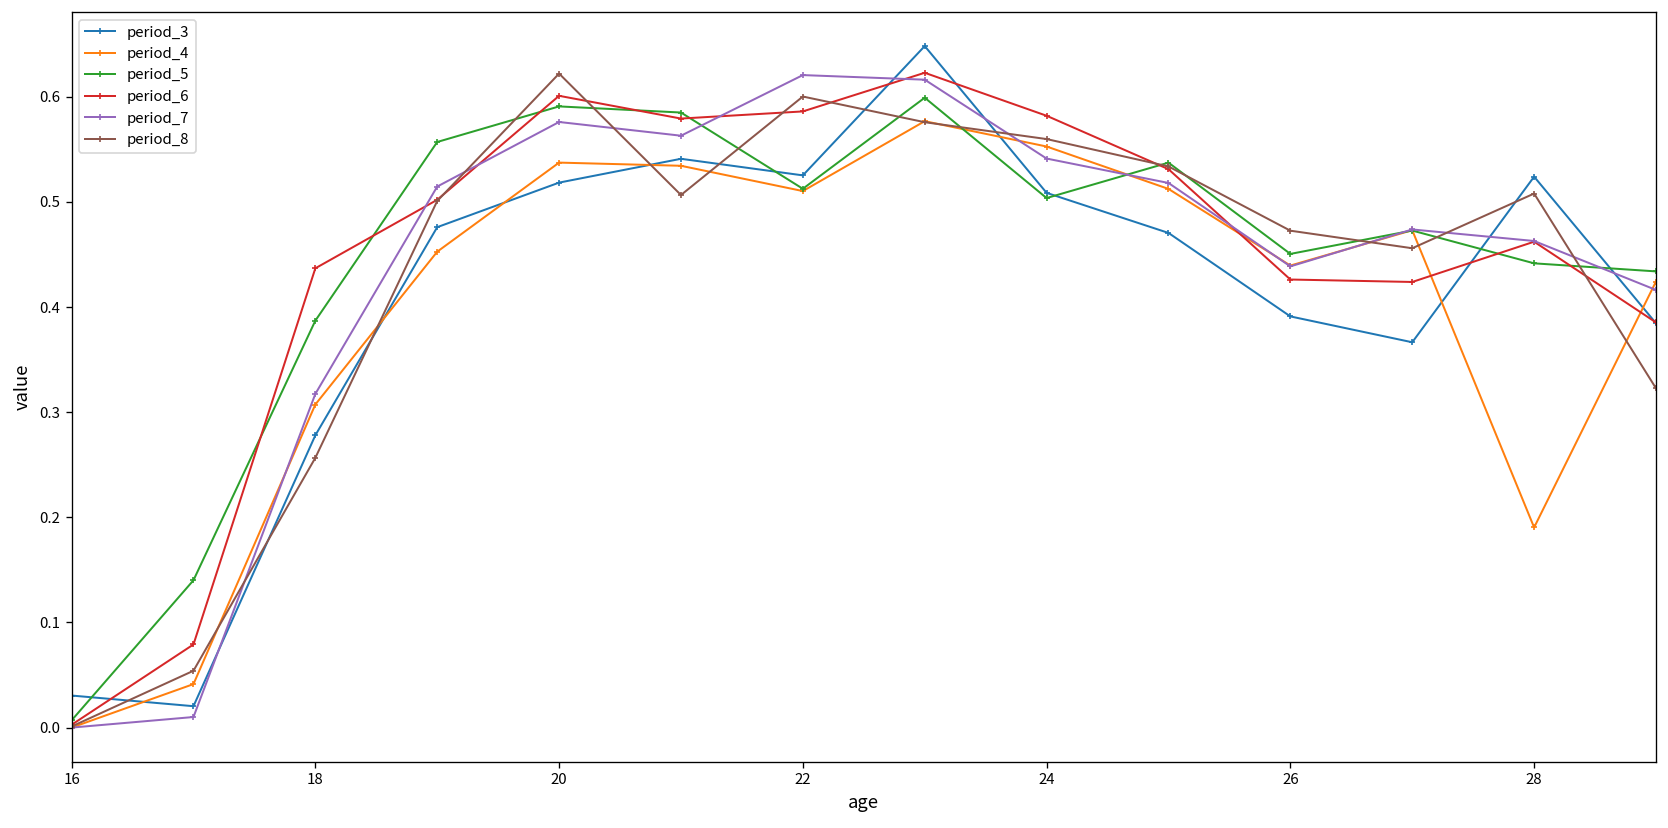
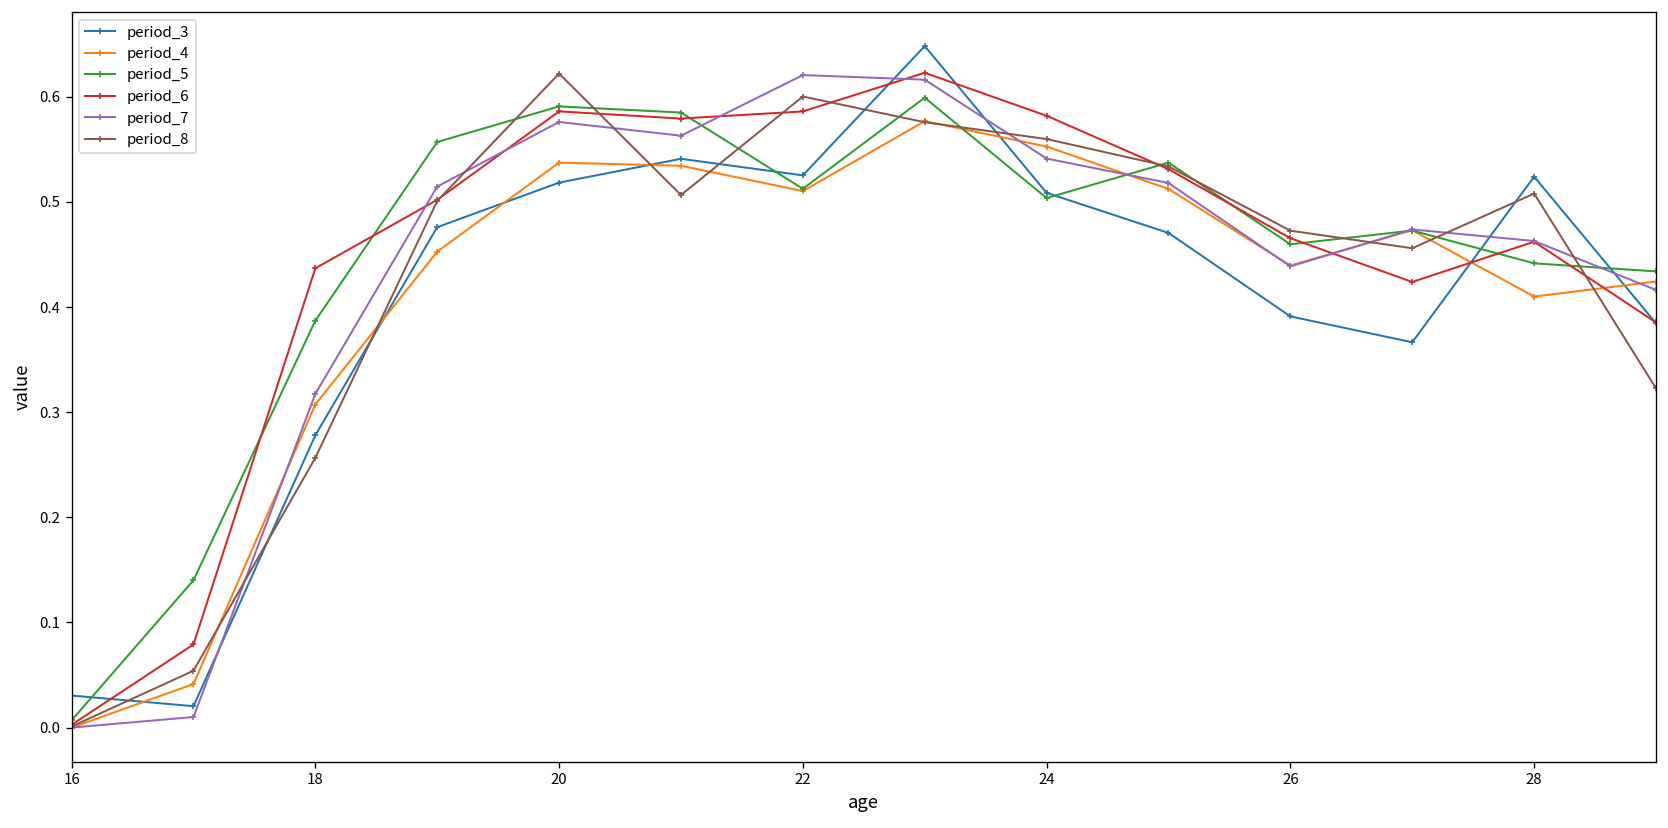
period_6, 20: 0.60 -> 0.59
period_5, 26: 0.45 -> 0.46
period_6, 26: 0.43 -> 0.47
period_4, 28: 0.19 -> 0.41
